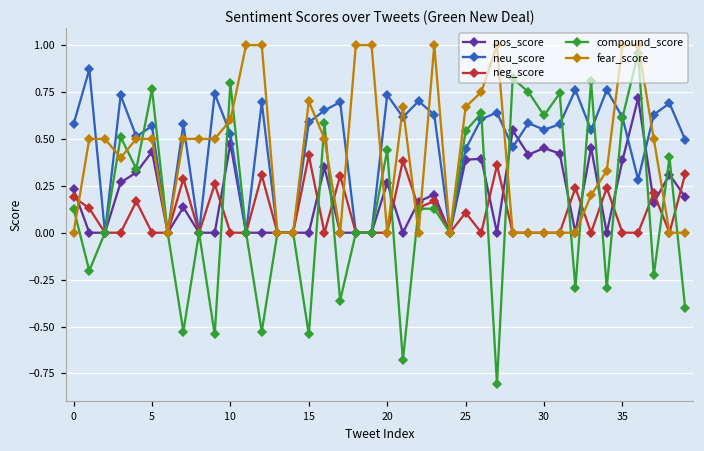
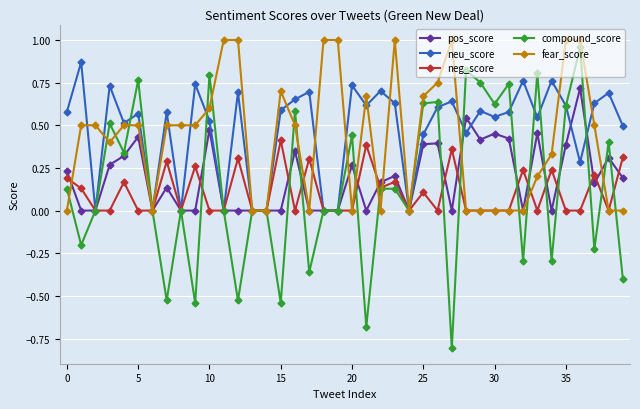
compound_score, 25: 0.54 -> 0.63
